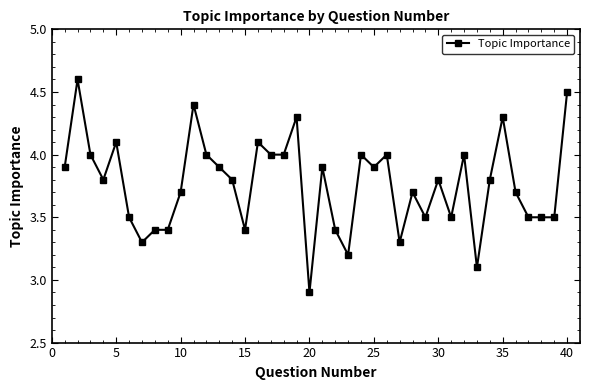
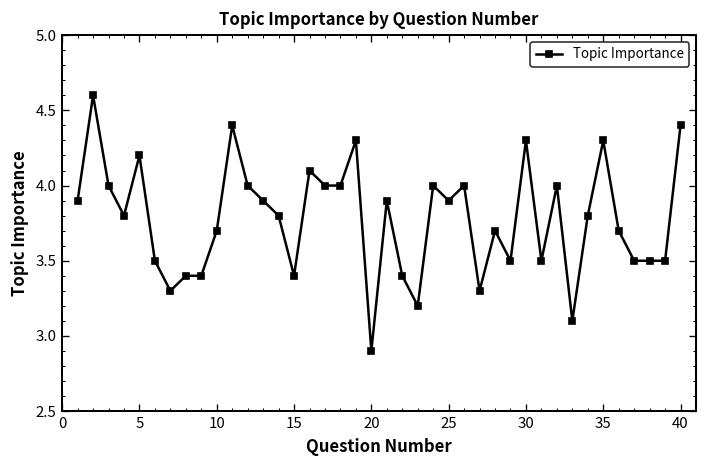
5: 4.1 -> 4.2
30: 3.8 -> 4.3
40: 4.5 -> 4.4
